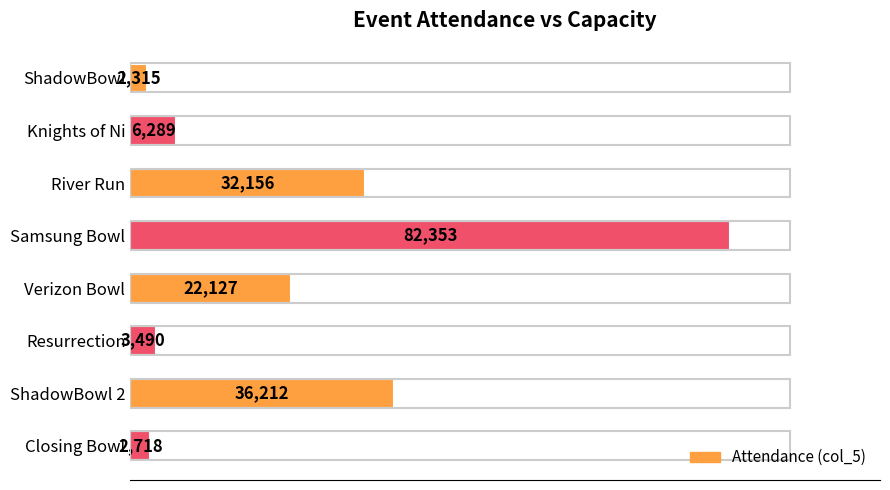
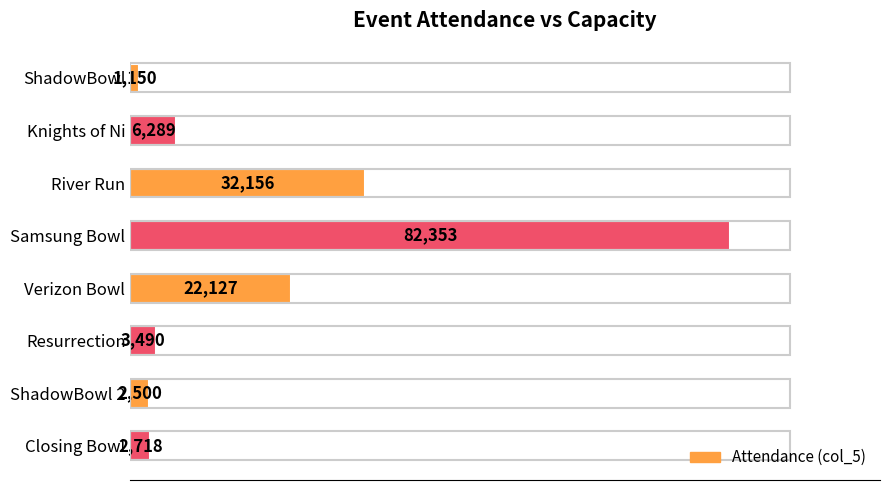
ShadowBowl: 2,315 -> 1,150
ShadowBowl 2: 36,212 -> 2,500
